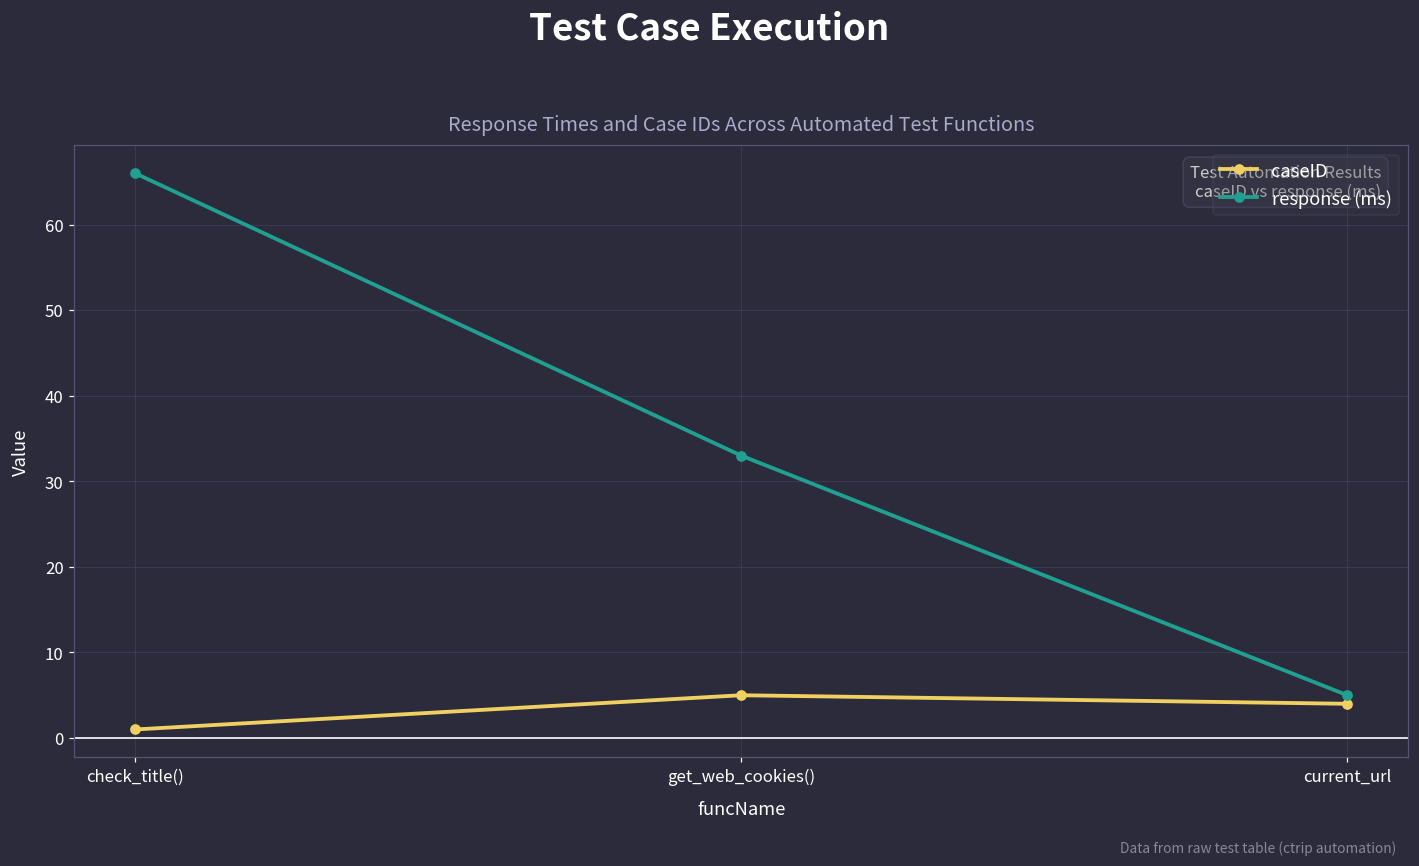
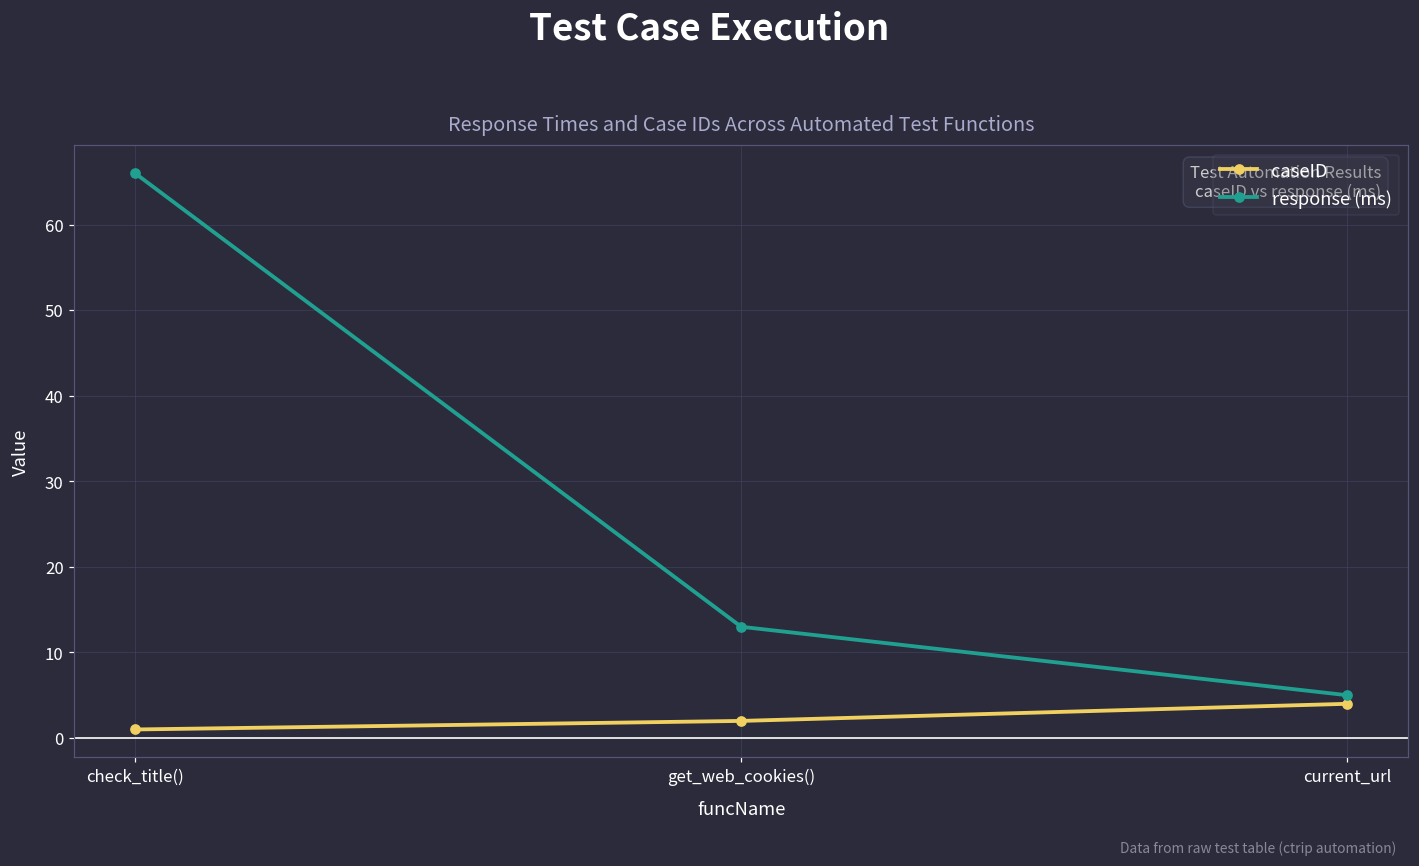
caseID, get_web_cookies(): 5 -> 2
response (ms), get_web_cookies(): 33 -> 13
